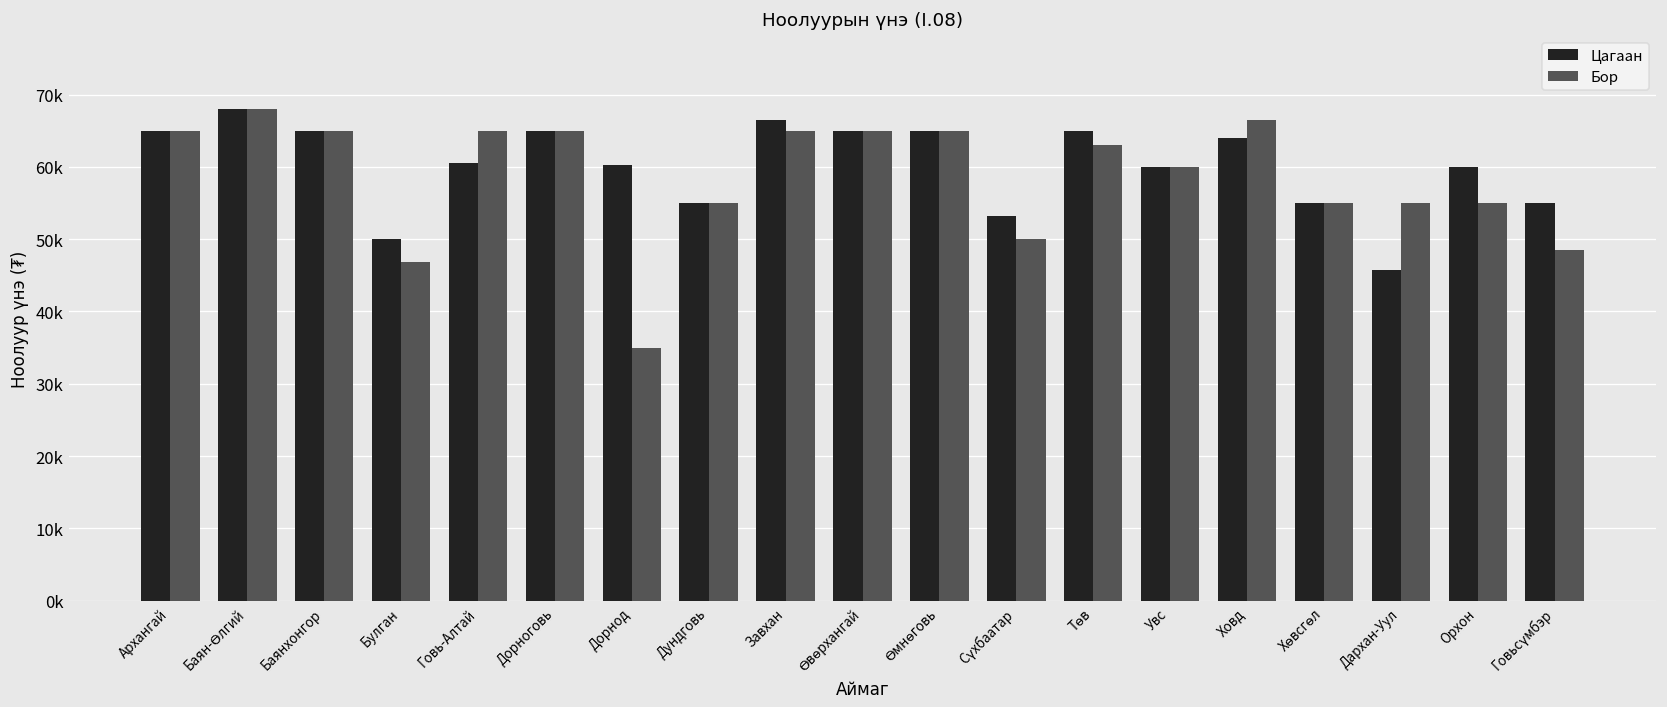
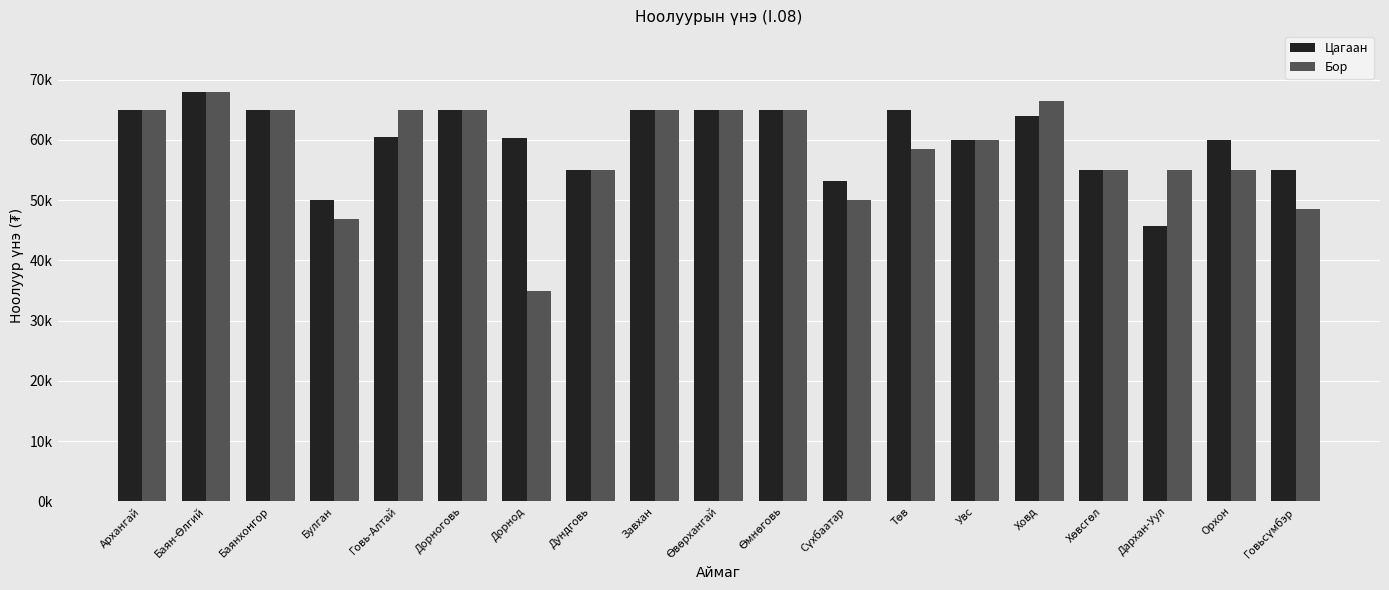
Цагаан, Завхан: 66000 -> 65000
Бор, Төв: 63000 -> 59000
